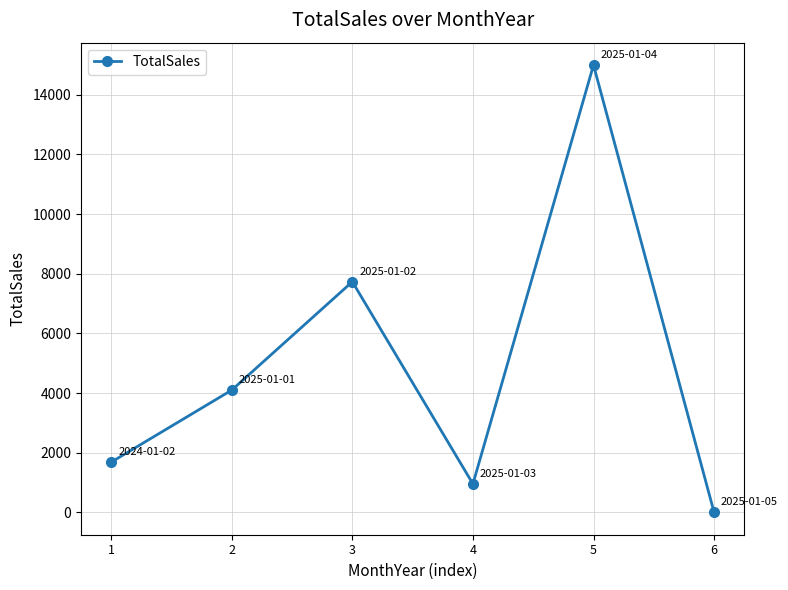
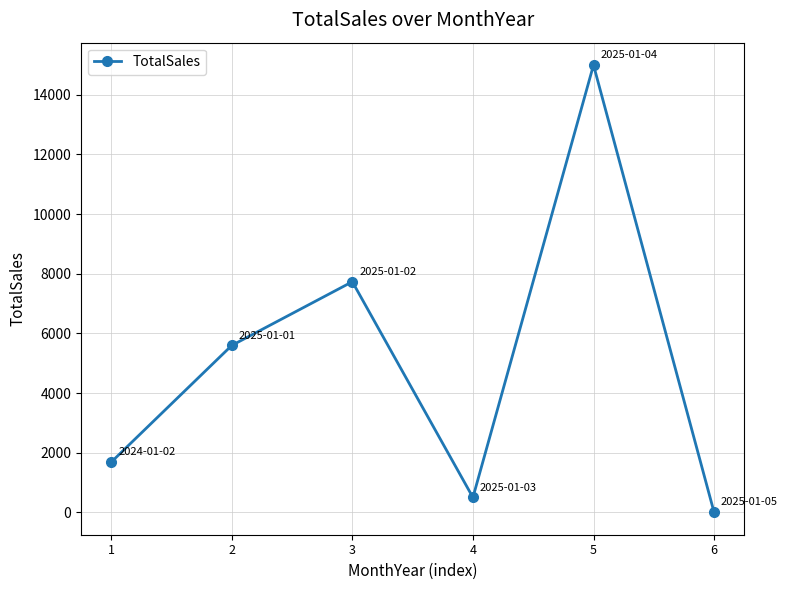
2: 4100 -> 5600
4: 1000 -> 500
